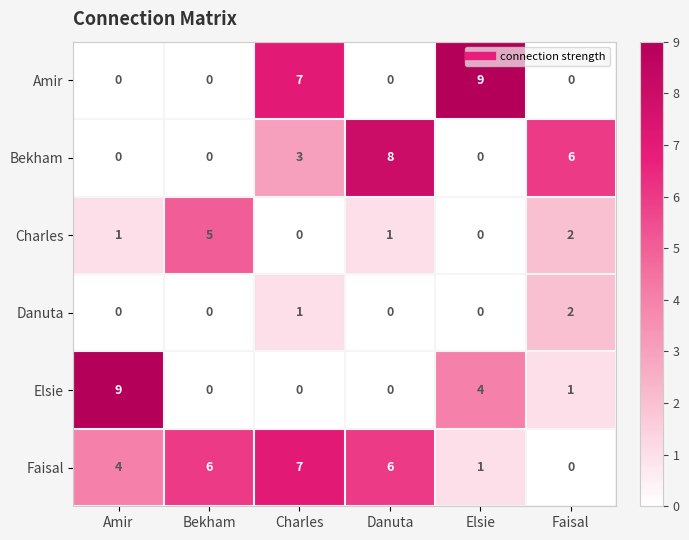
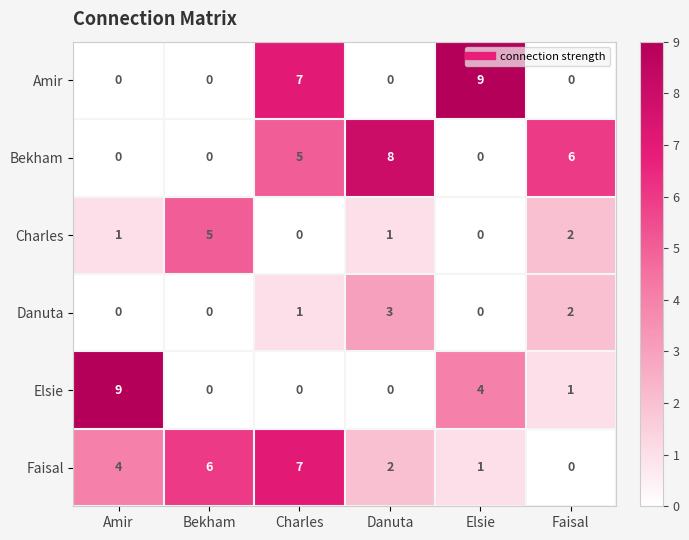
Bekham, Charles: 3 -> 5
Danuta, Danuta: 0 -> 3
Faisal, Danuta: 6 -> 2
